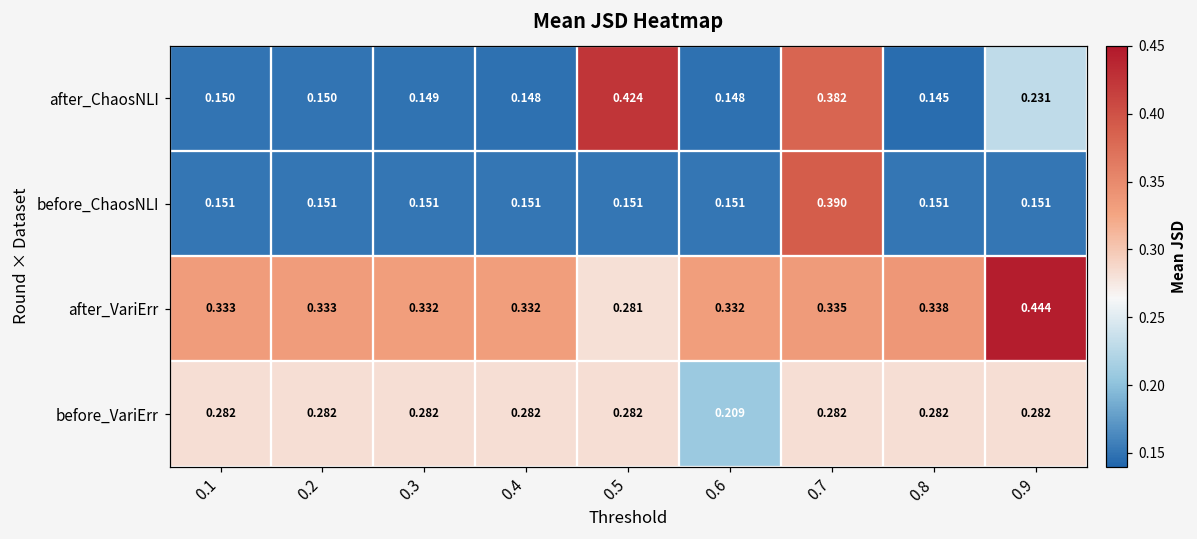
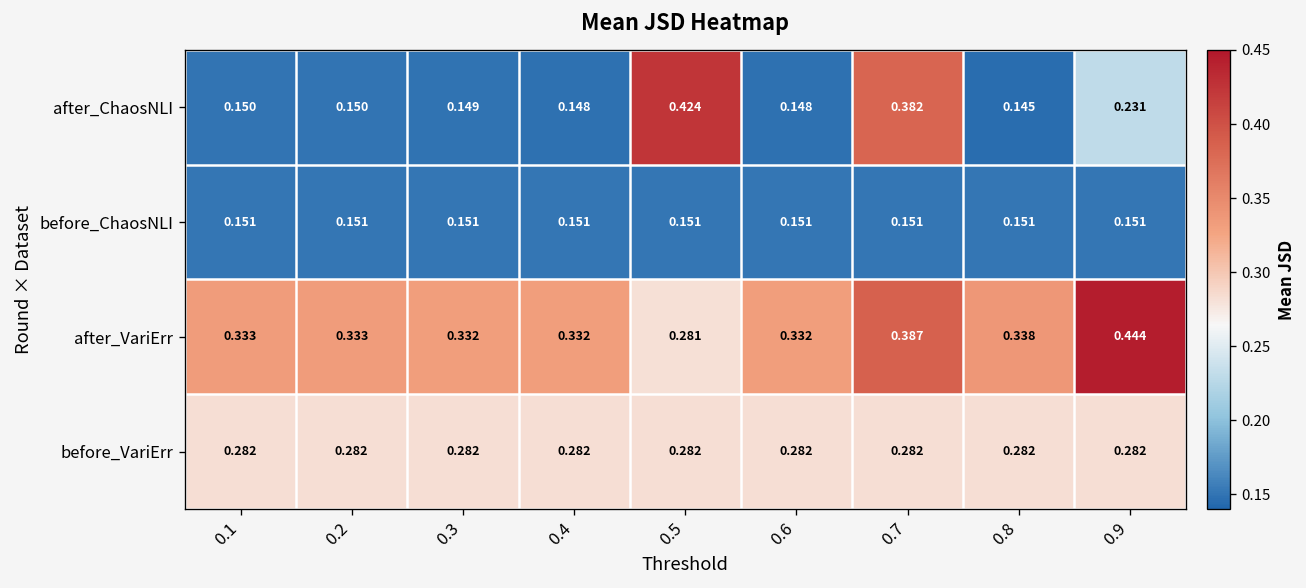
before_ChaosNLI, 0.7: 0.390 -> 0.151
after_VariErr, 0.7: 0.335 -> 0.387
before_VariErr, 0.6: 0.209 -> 0.282
